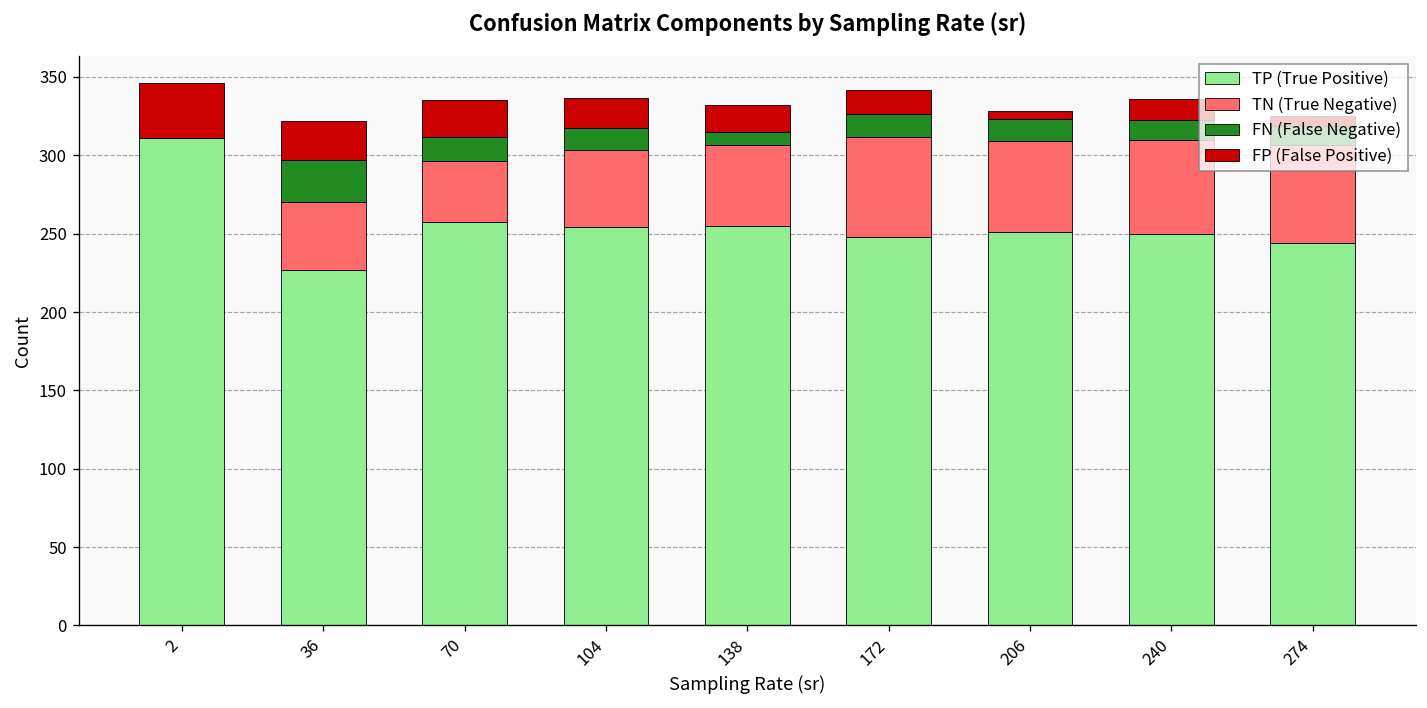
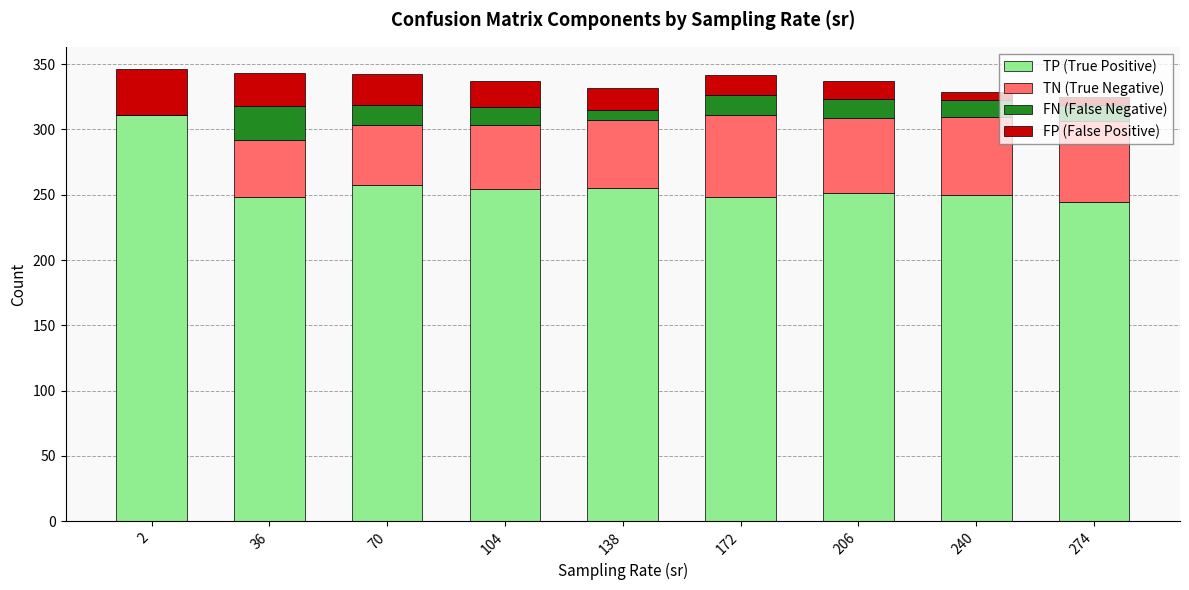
TP (True Positive), 36: 227 -> 248
TN (True Negative), 70: 39 -> 46
FP (False Positive), 206: 5 -> 14
FP (False Positive), 240: 14 -> 6
